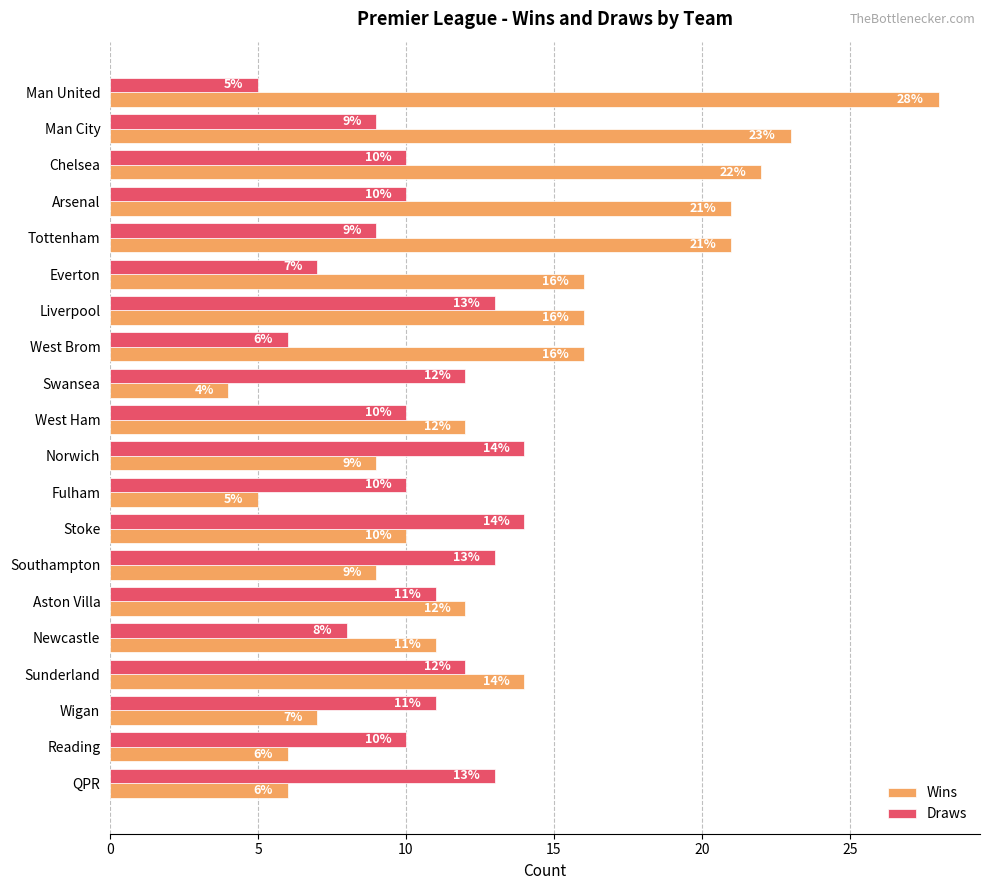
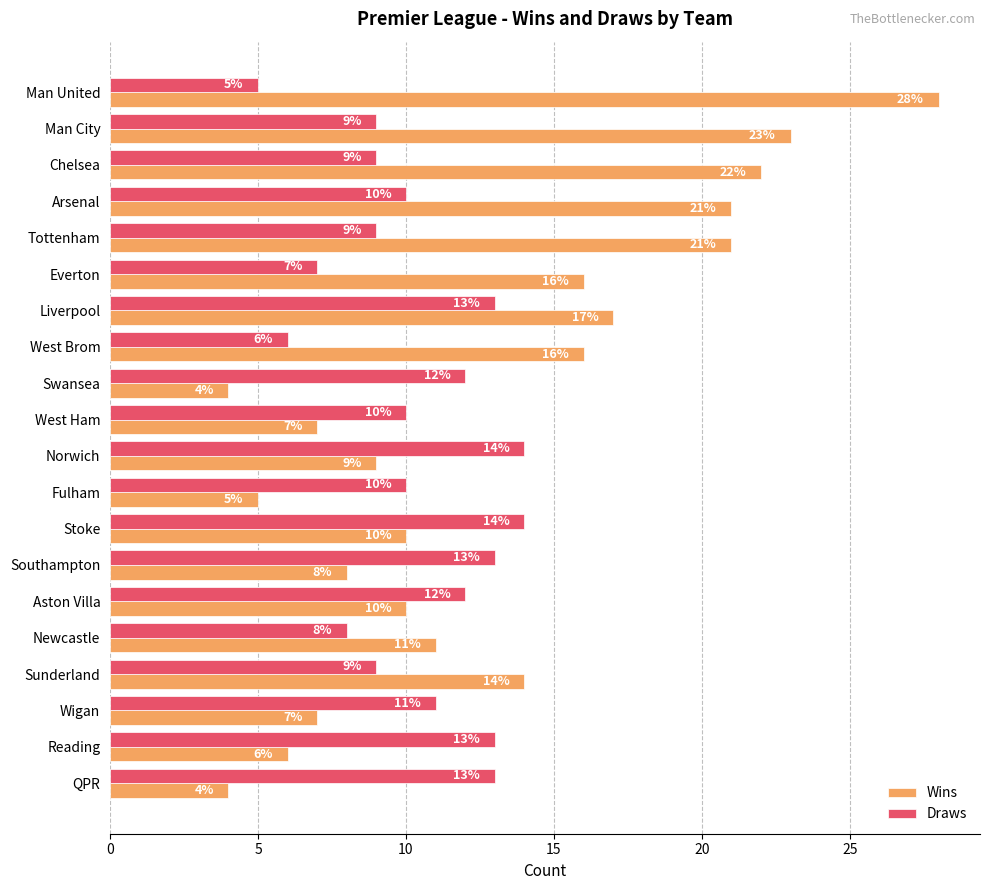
Draws, Chelsea: 10% -> 9%
Wins, Liverpool: 16% -> 17%
Wins, West Ham: 12% -> 7%
Wins, Southampton: 9% -> 8%
Draws, Aston Villa: 11% -> 12%
Wins, Aston Villa: 12% -> 10%
Draws, Sunderland: 12% -> 9%
Draws, Reading: 10% -> 13%
Wins, QPR: 6% -> 4%
